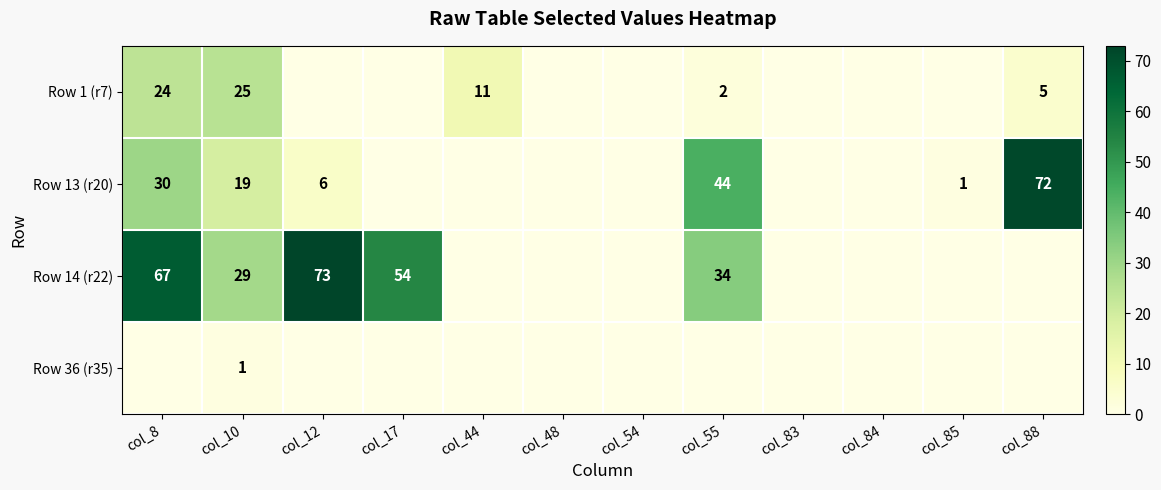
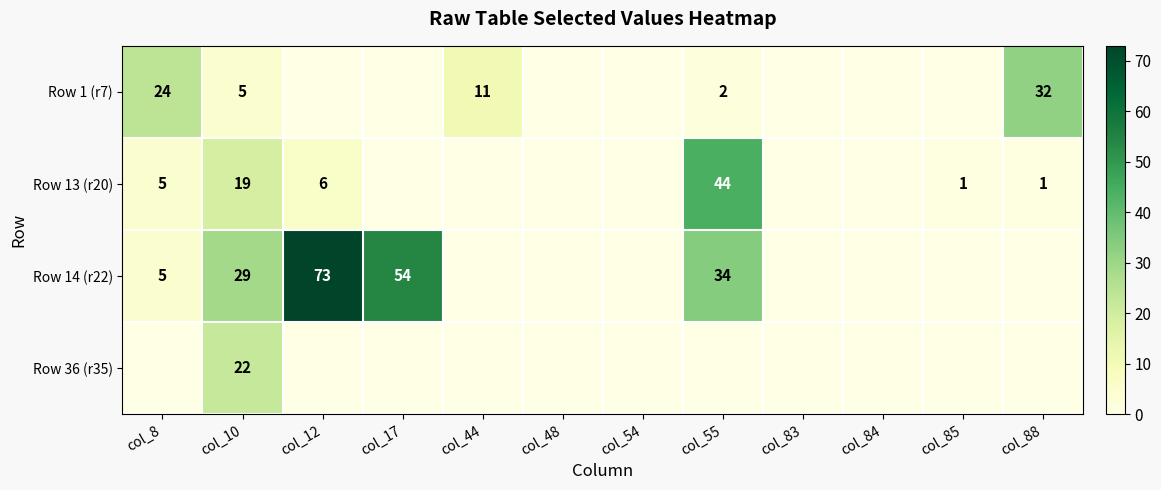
Row 1 (r7), col_10: 25 -> 5
Row 1 (r7), col_88: 5 -> 32
Row 13 (r20), col_8: 30 -> 5
Row 13 (r20), col_88: 72 -> 1
Row 14 (r22), col_8: 67 -> 5
Row 36 (r35), col_10: 1 -> 22
